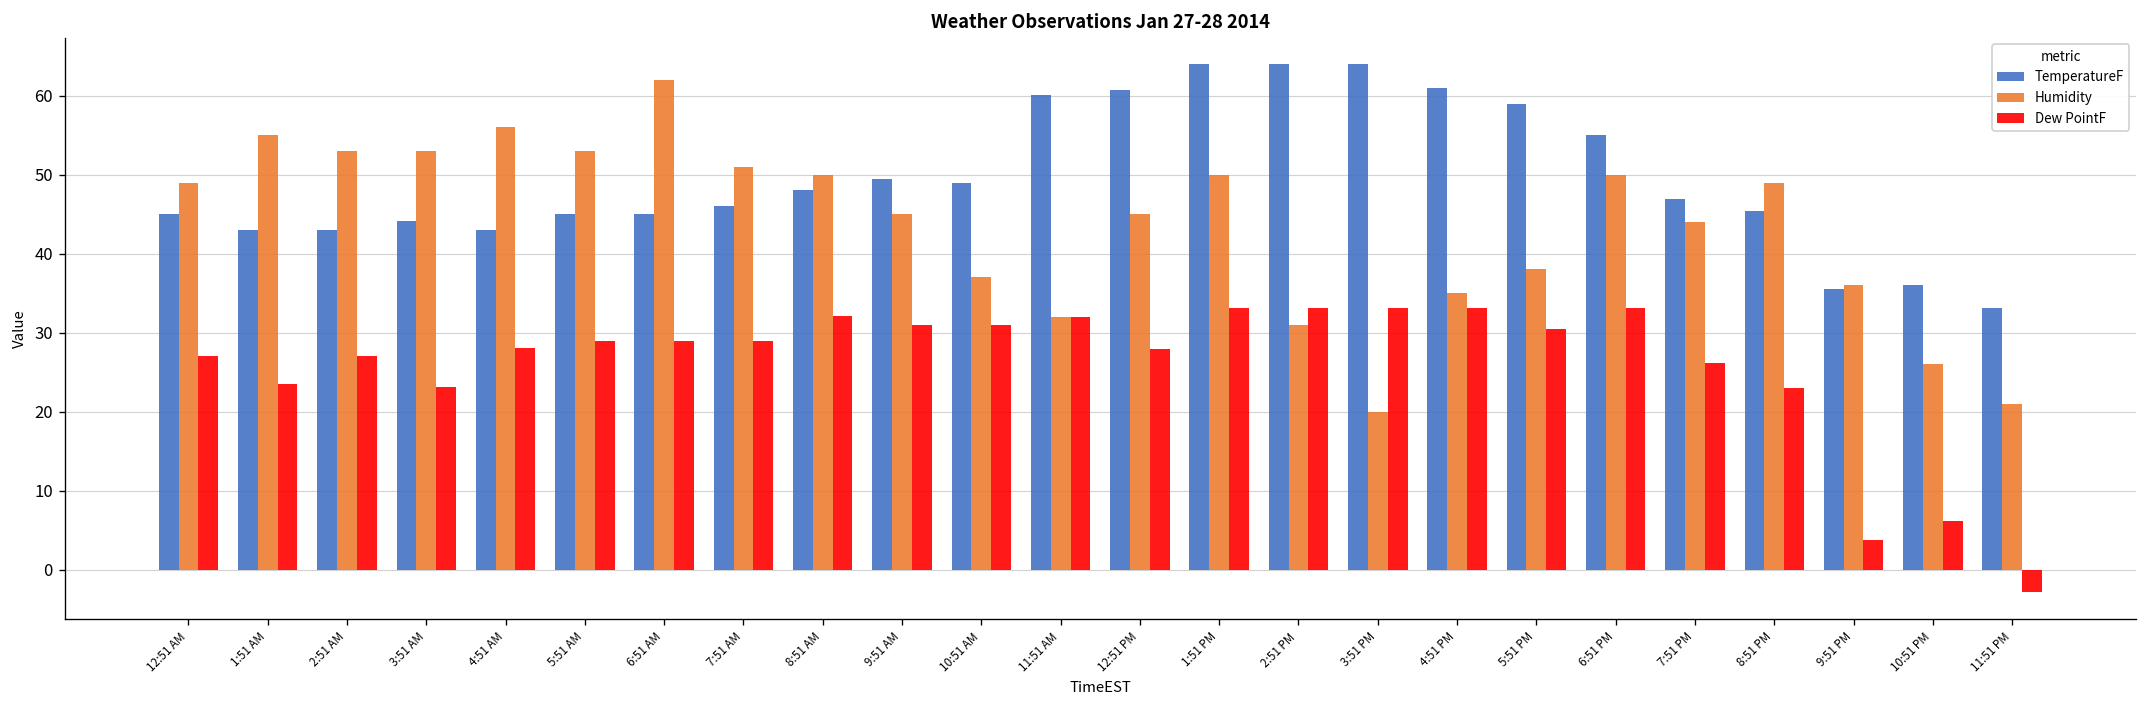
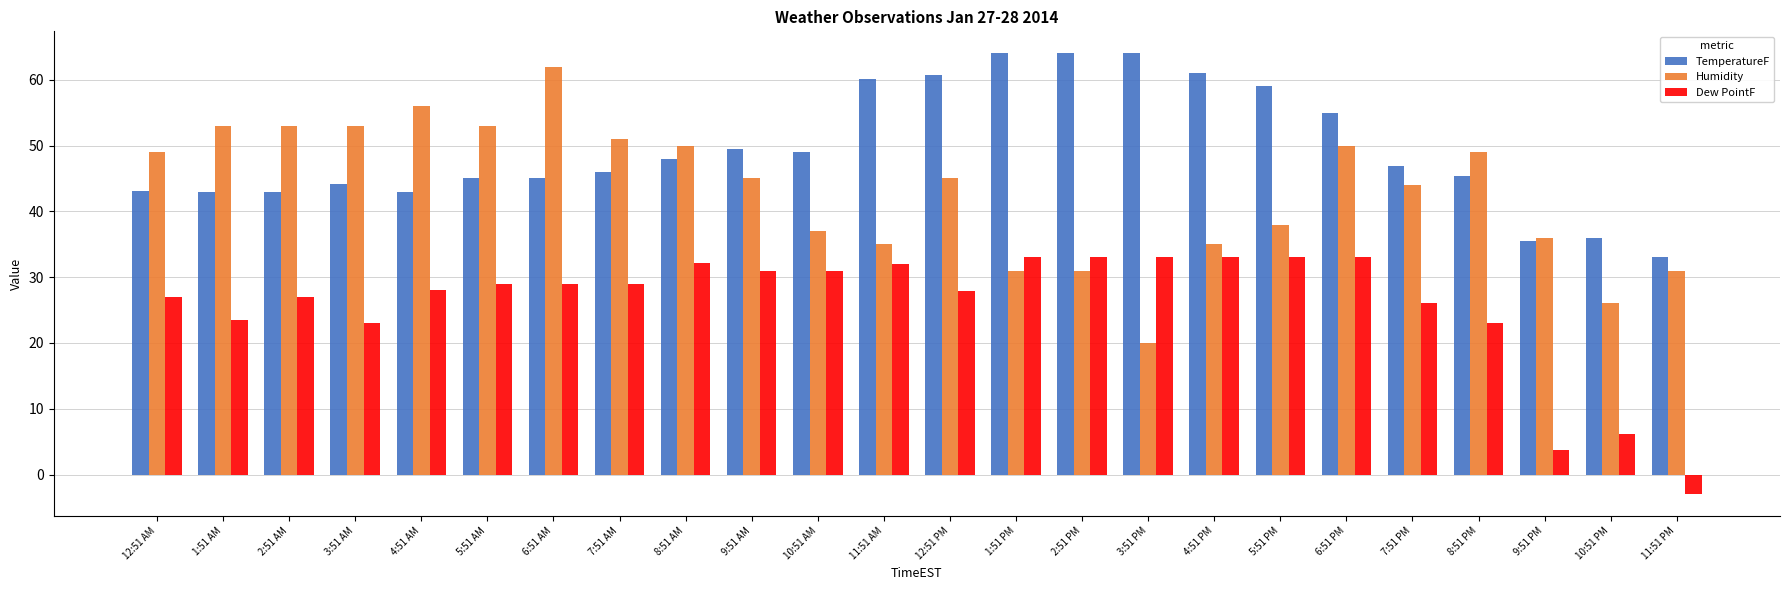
TemperatureF, 12:51 AM: 45 -> 43
Humidity, 1:51 AM: 55 -> 53
Humidity, 11:51 AM: 32 -> 35
Humidity, 1:51 PM: 50 -> 31
Dew PointF, 5:51 PM: 30 -> 33
Humidity, 11:51 PM: 21 -> 31
